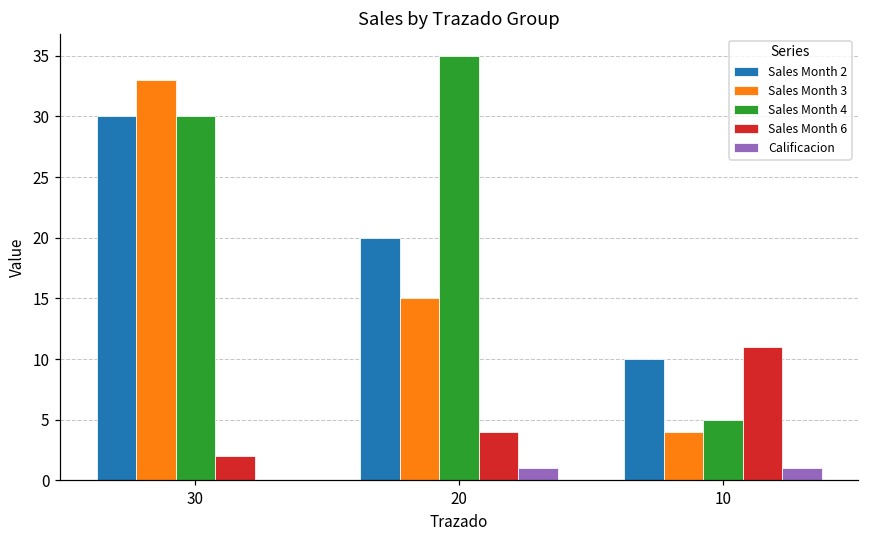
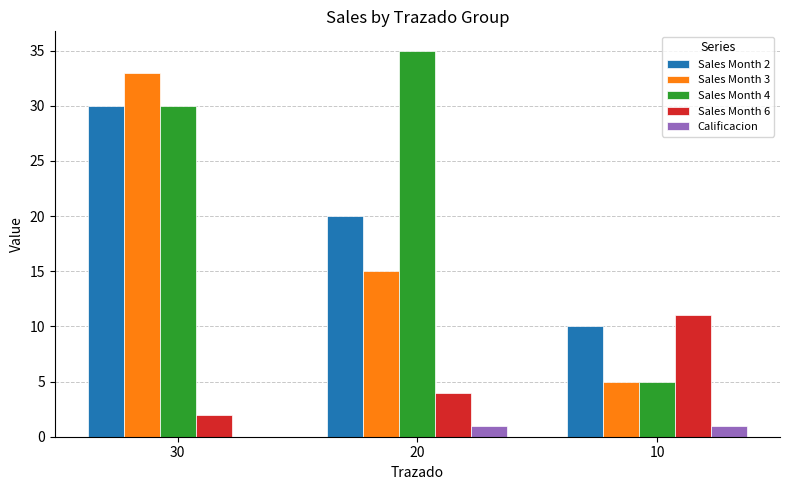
Sales Month 3, 10: 4 -> 5
